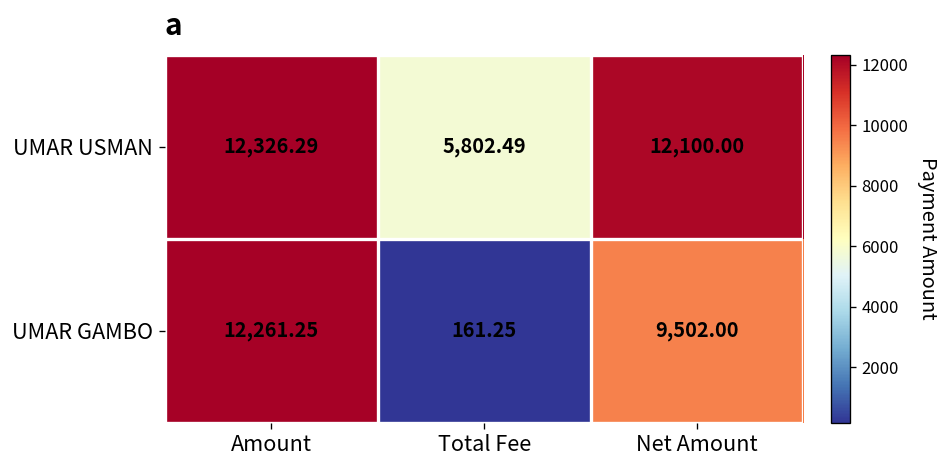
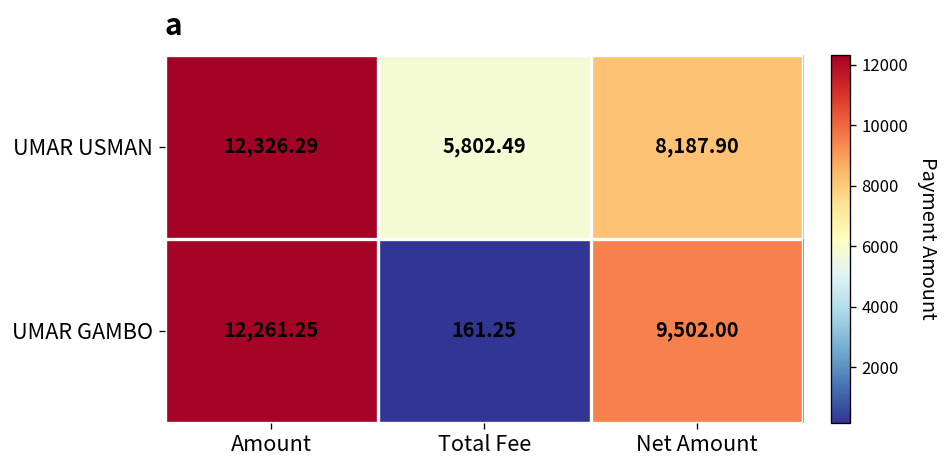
UMAR USMAN, Net Amount: 12,100.00 -> 8,187.90
